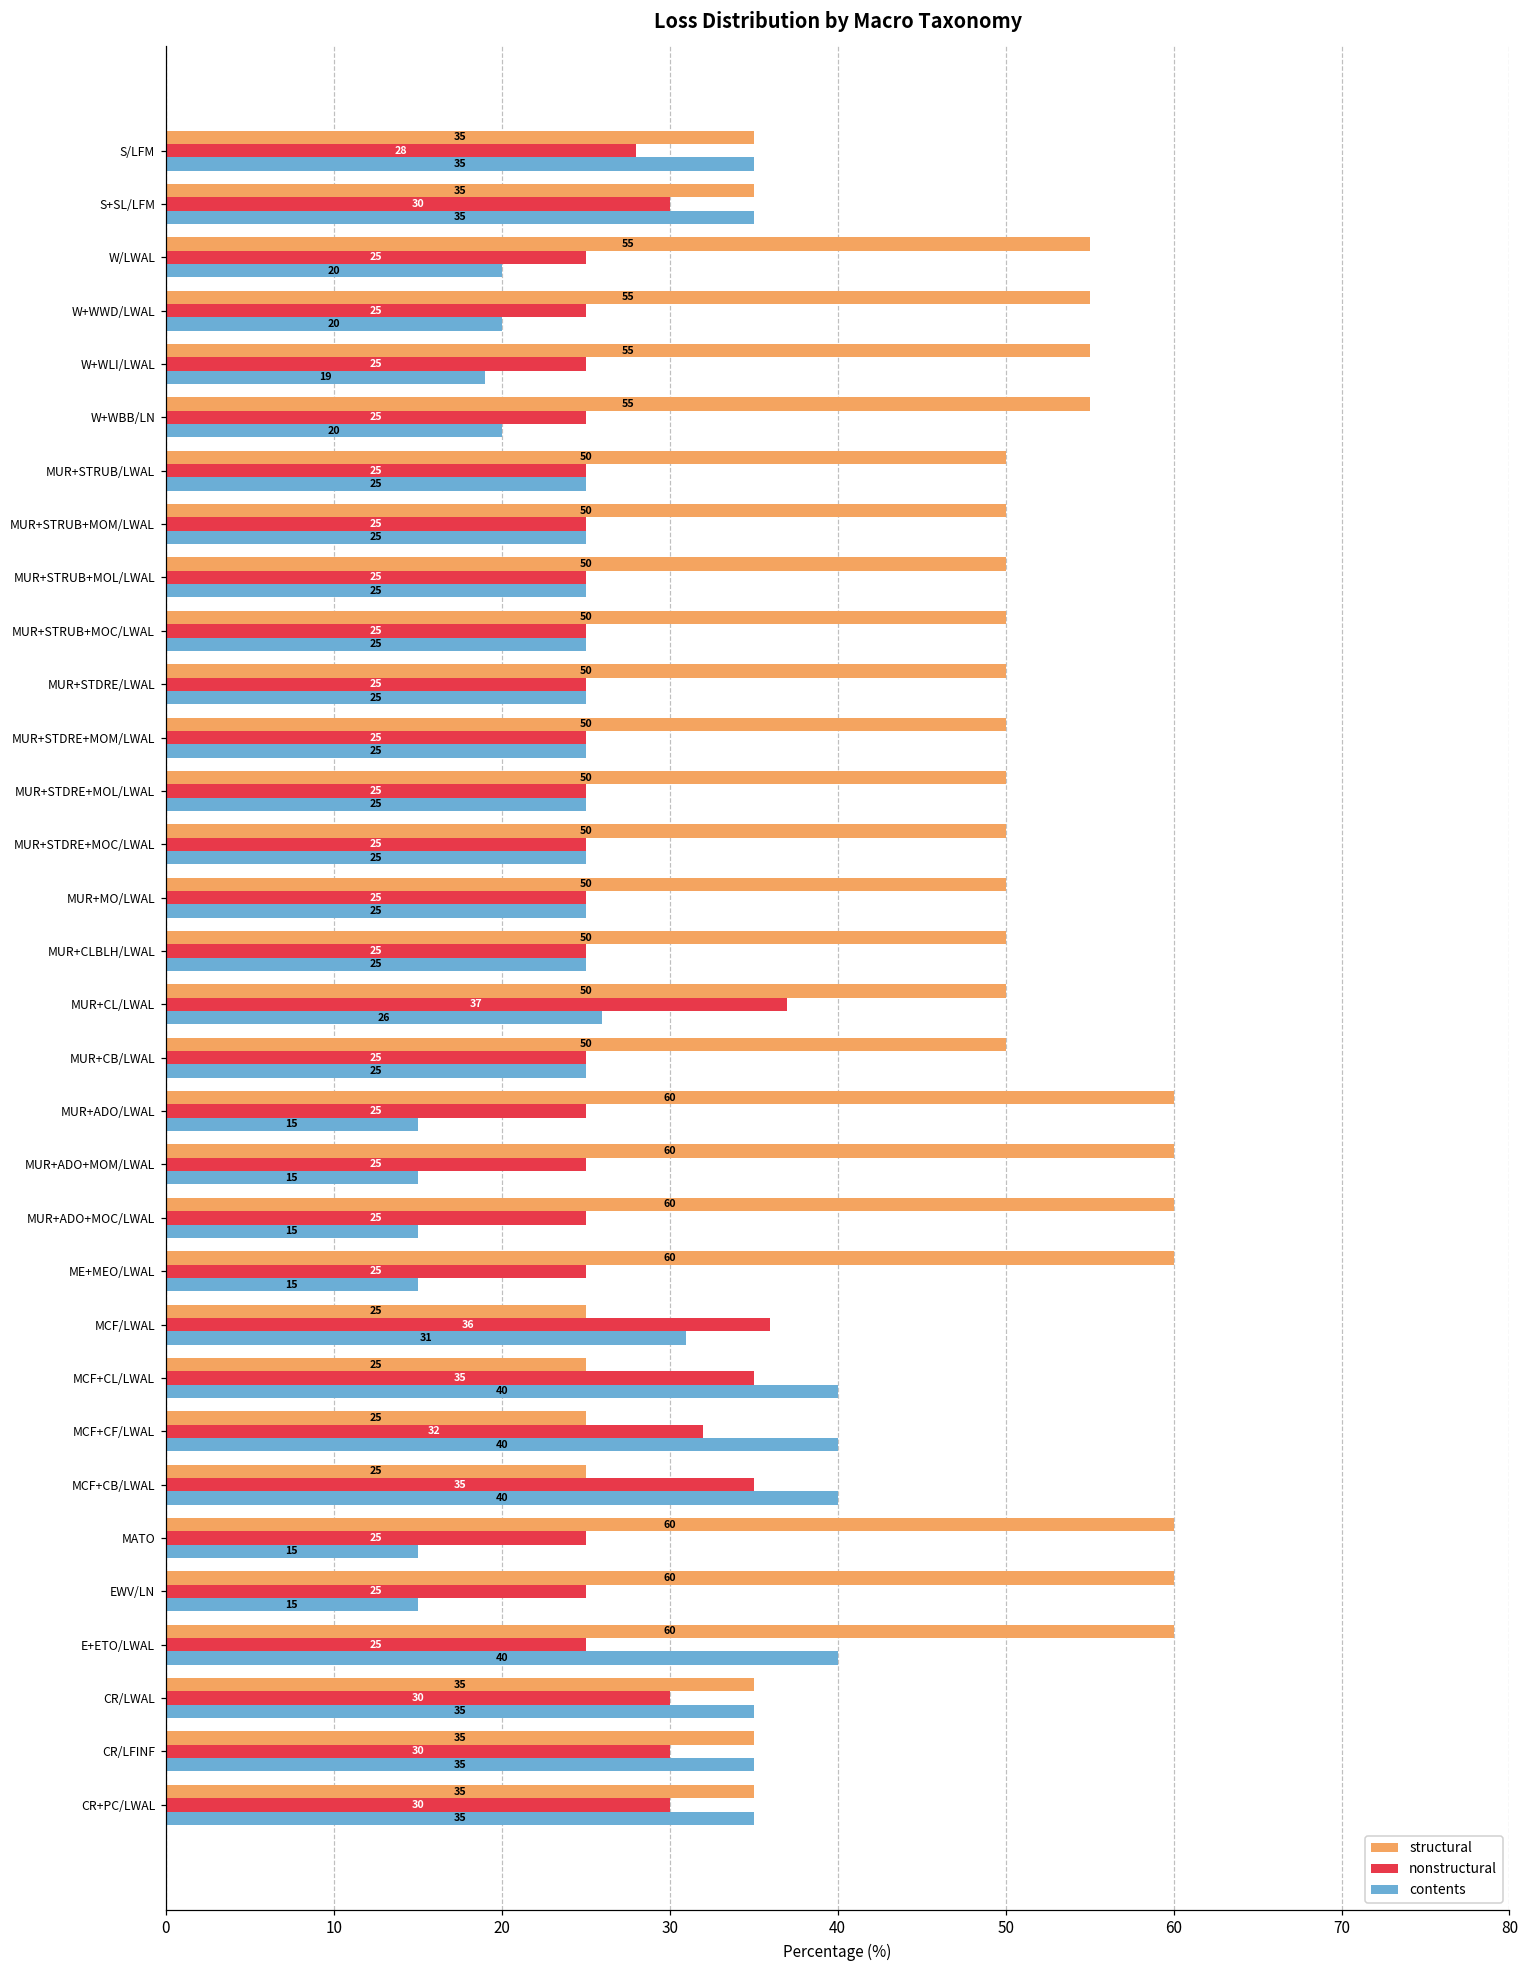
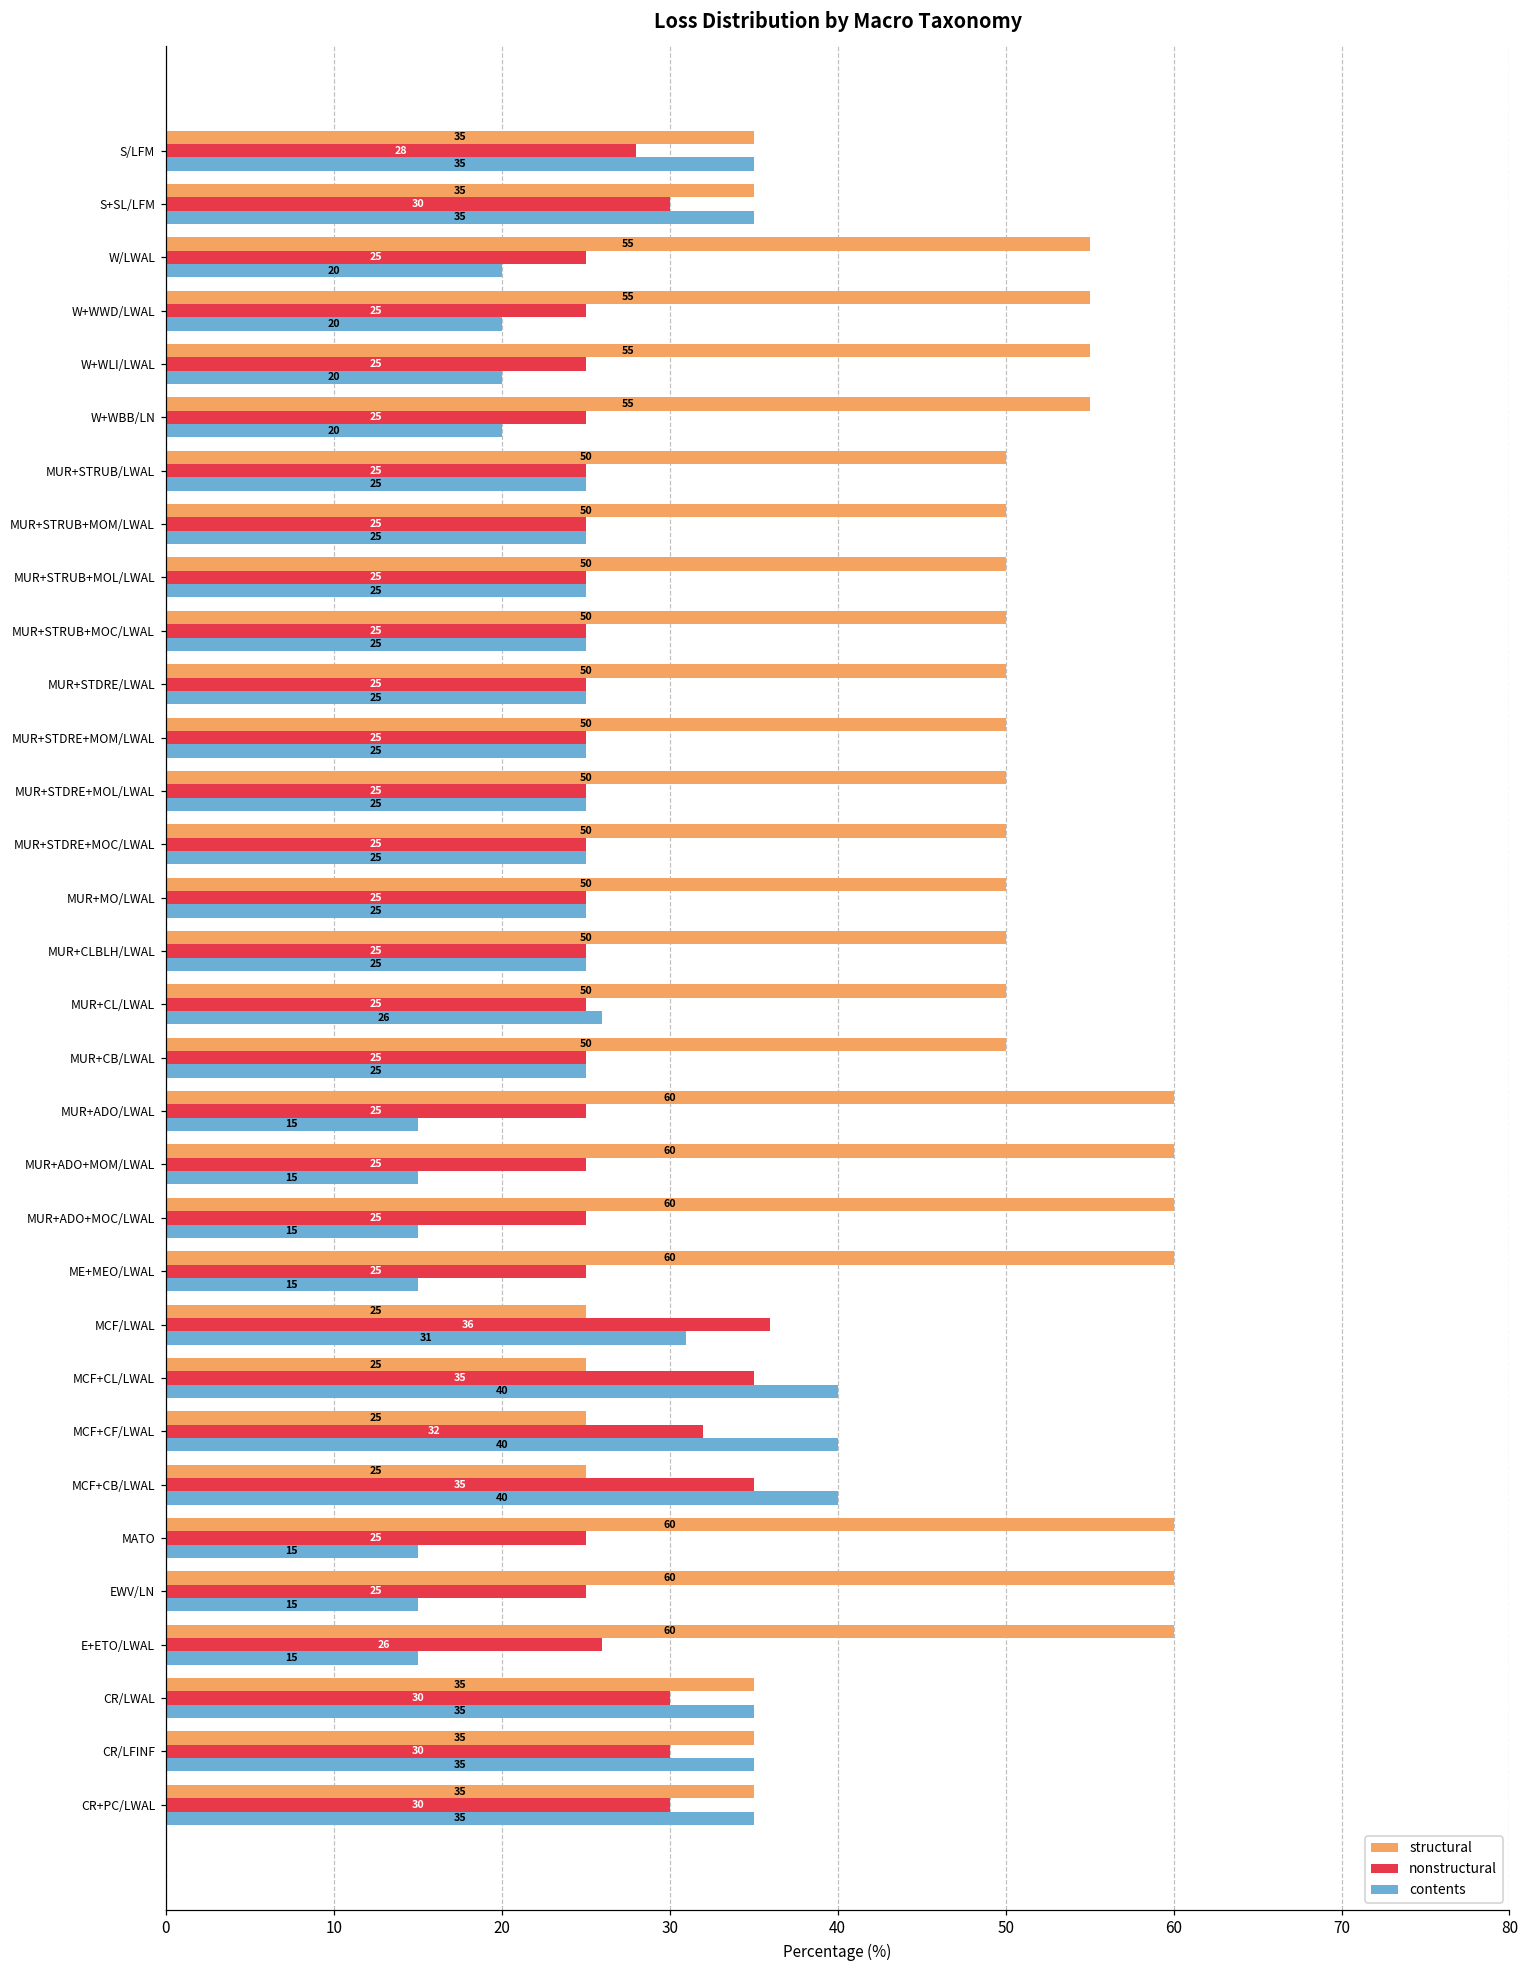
contents, W+WLI/LWAL: 19 -> 20
nonstructural, MUR+CL/LWAL: 37 -> 25
nonstructural, E+ETO/LWAL: 25 -> 26
contents, E+ETO/LWAL: 40 -> 15
